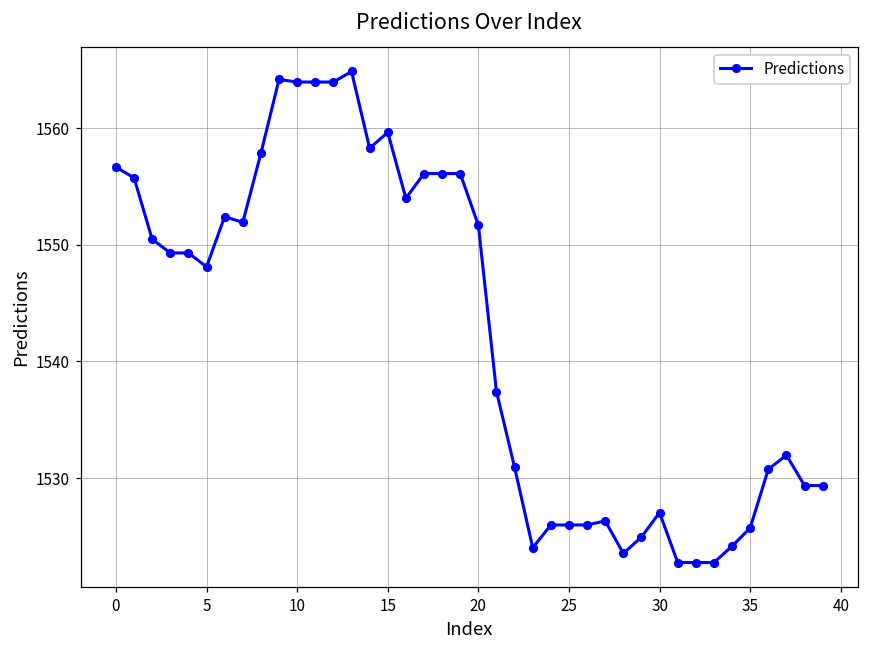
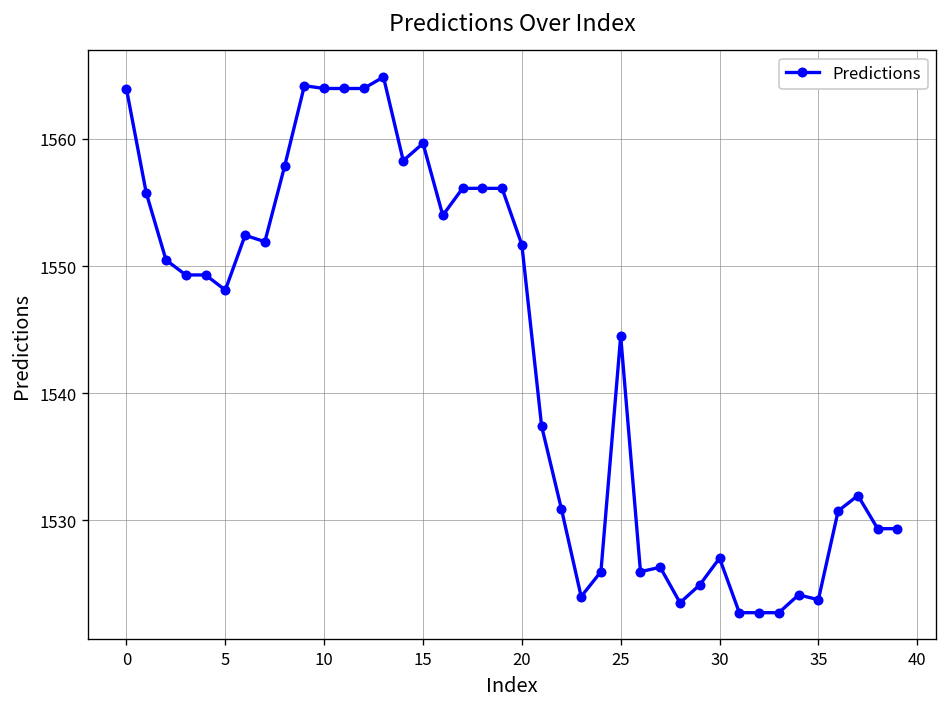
0: 1556.7 -> 1563.9
25: 1526.0 -> 1544.5
35: 1525.7 -> 1523.8
